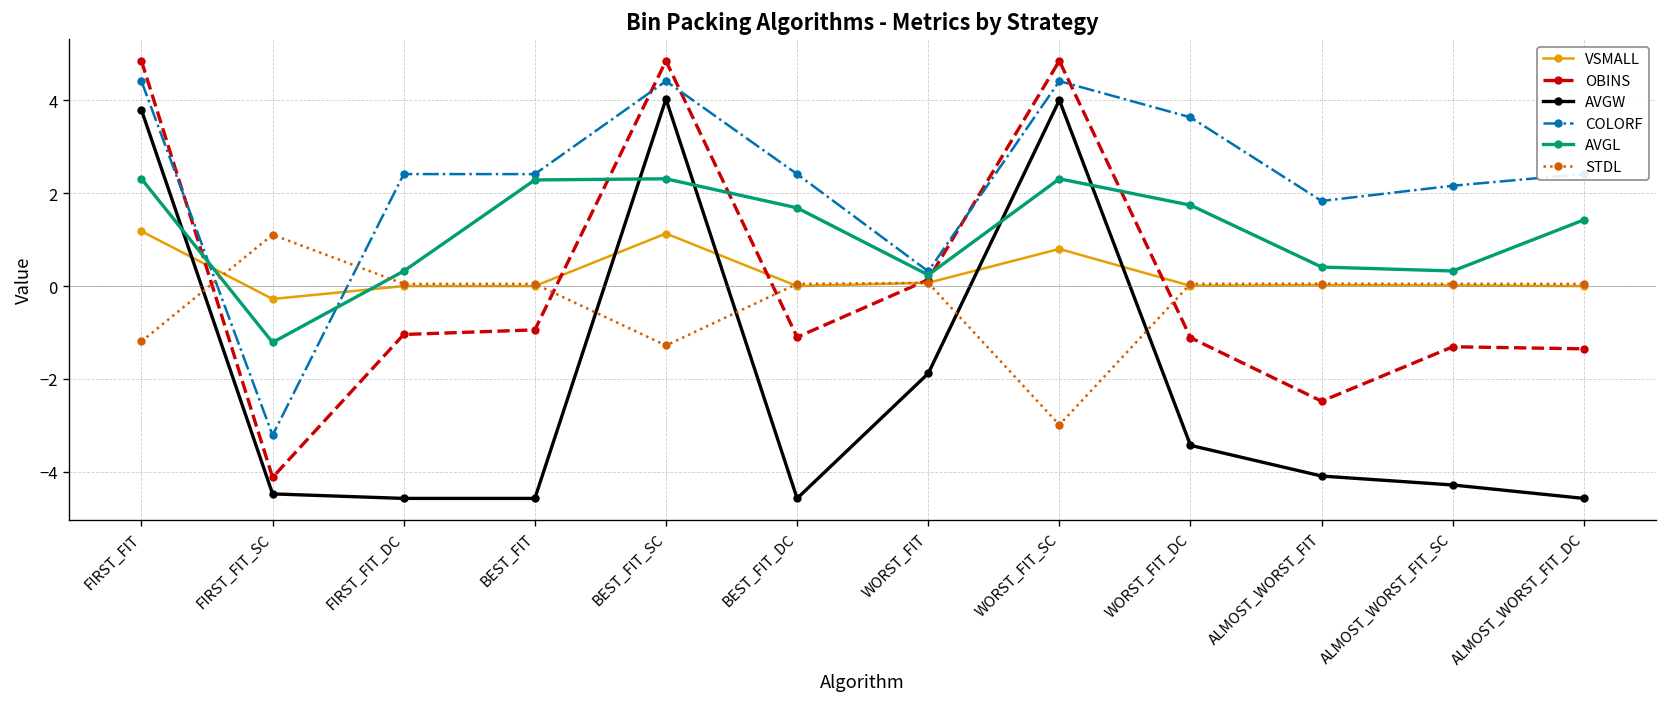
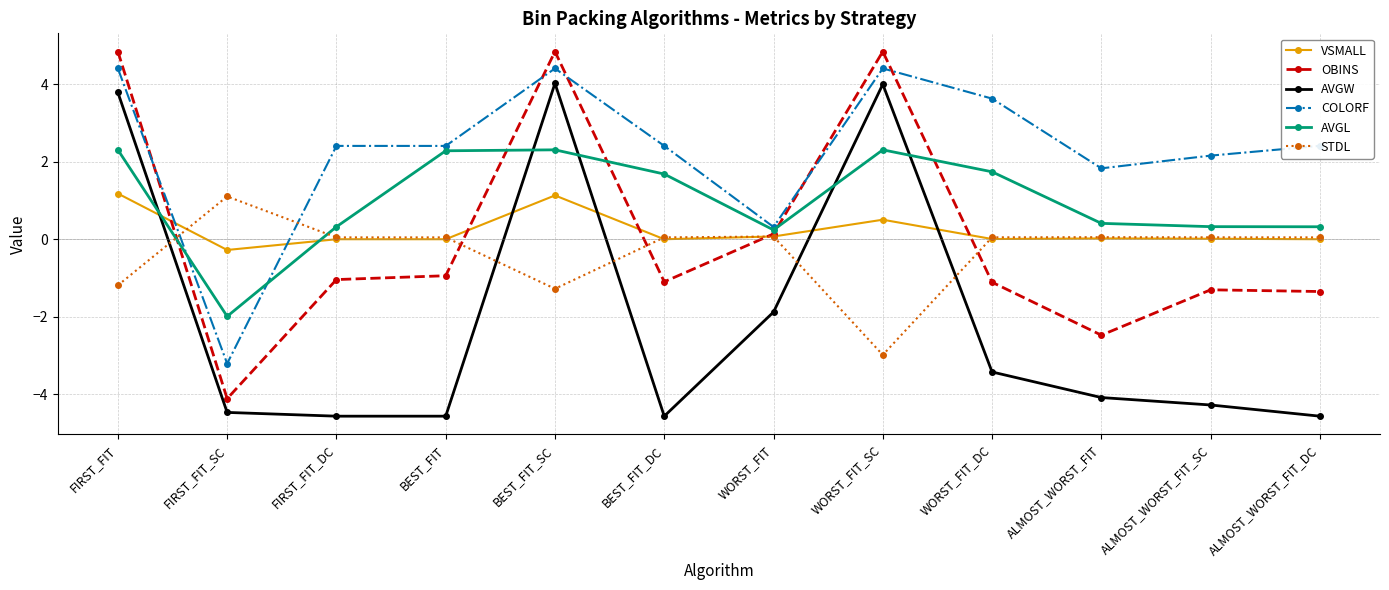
AVGL, FIRST_FIT_SC: -1.2 -> -2.0
VSMALL, WORST_FIT_SC: 0.8 -> 0.5
AVGL, ALMOST_WORST_FIT_DC: 1.4 -> 0.3
